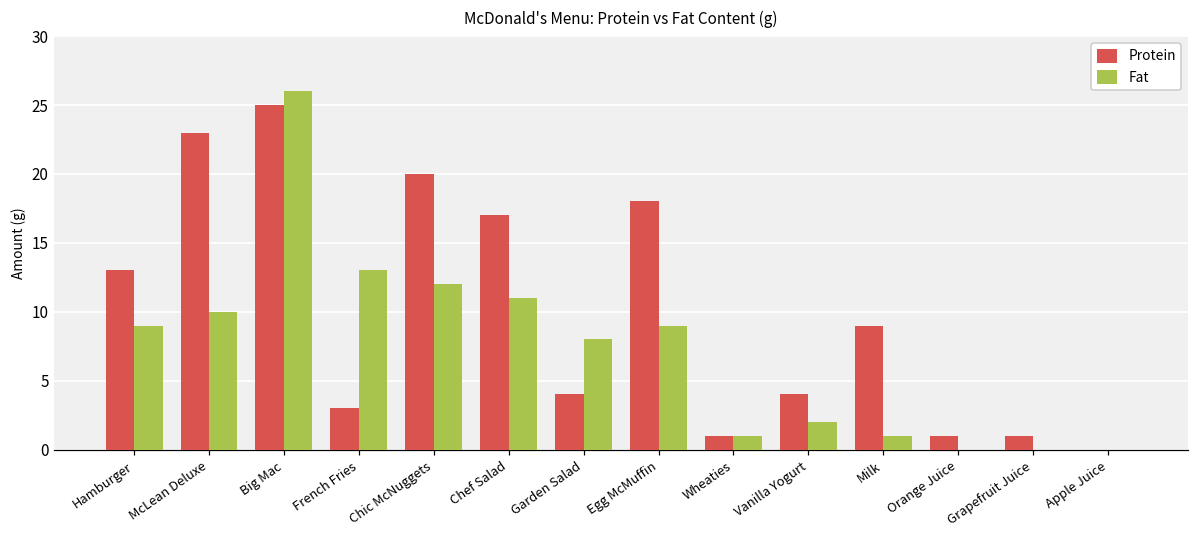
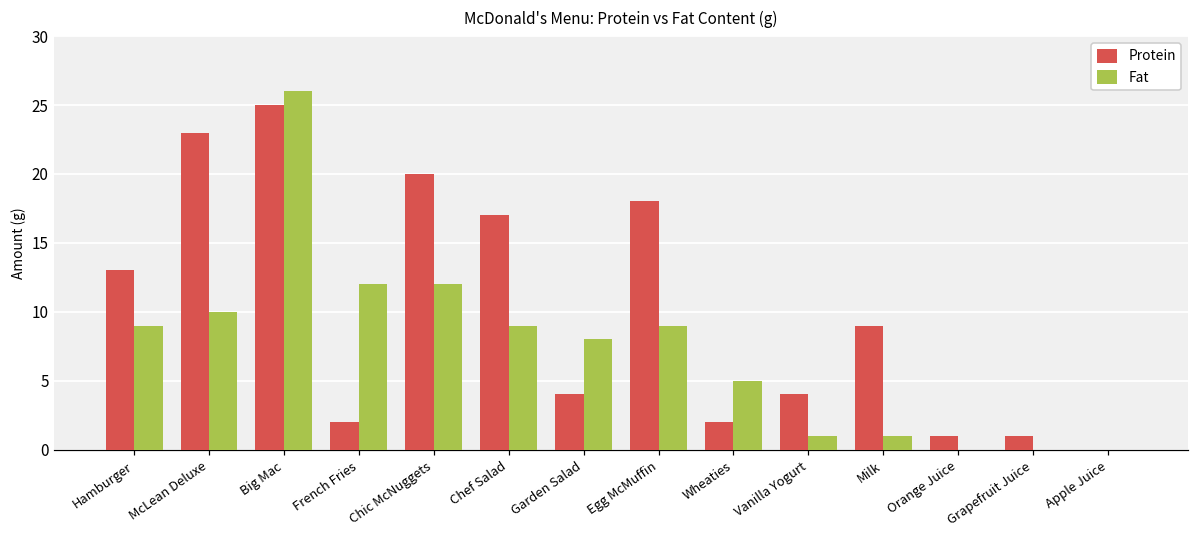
Protein, French Fries: 3 -> 2
Fat, French Fries: 13 -> 12
Fat, Chef Salad: 11 -> 9
Protein, Wheaties: 1 -> 2
Fat, Wheaties: 1 -> 5
Fat, Vanilla Yogurt: 2 -> 1
